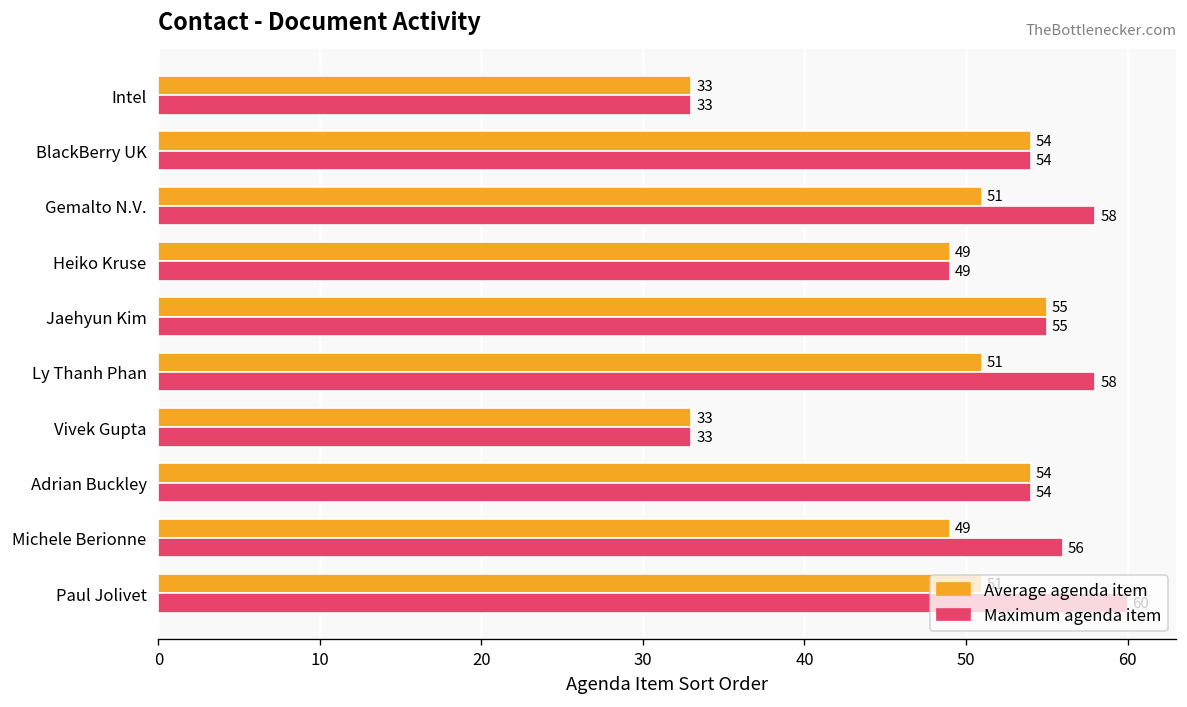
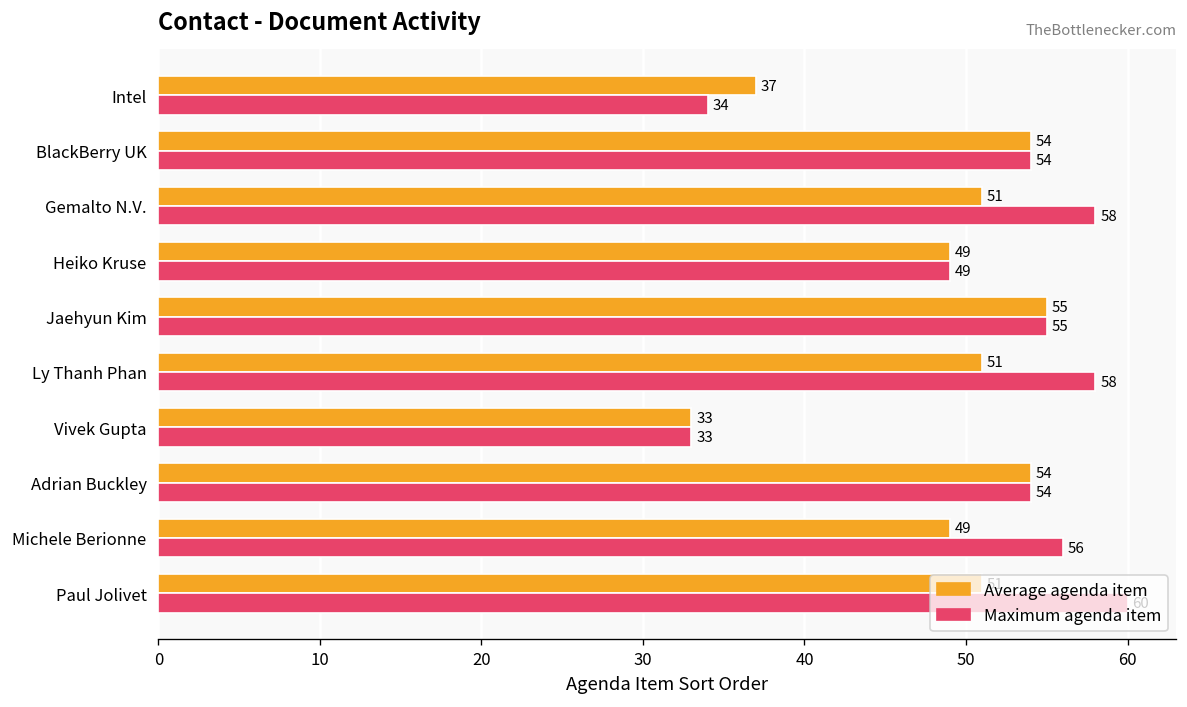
Average agenda item, Intel: 33 -> 37
Maximum agenda item, Intel: 33 -> 34
